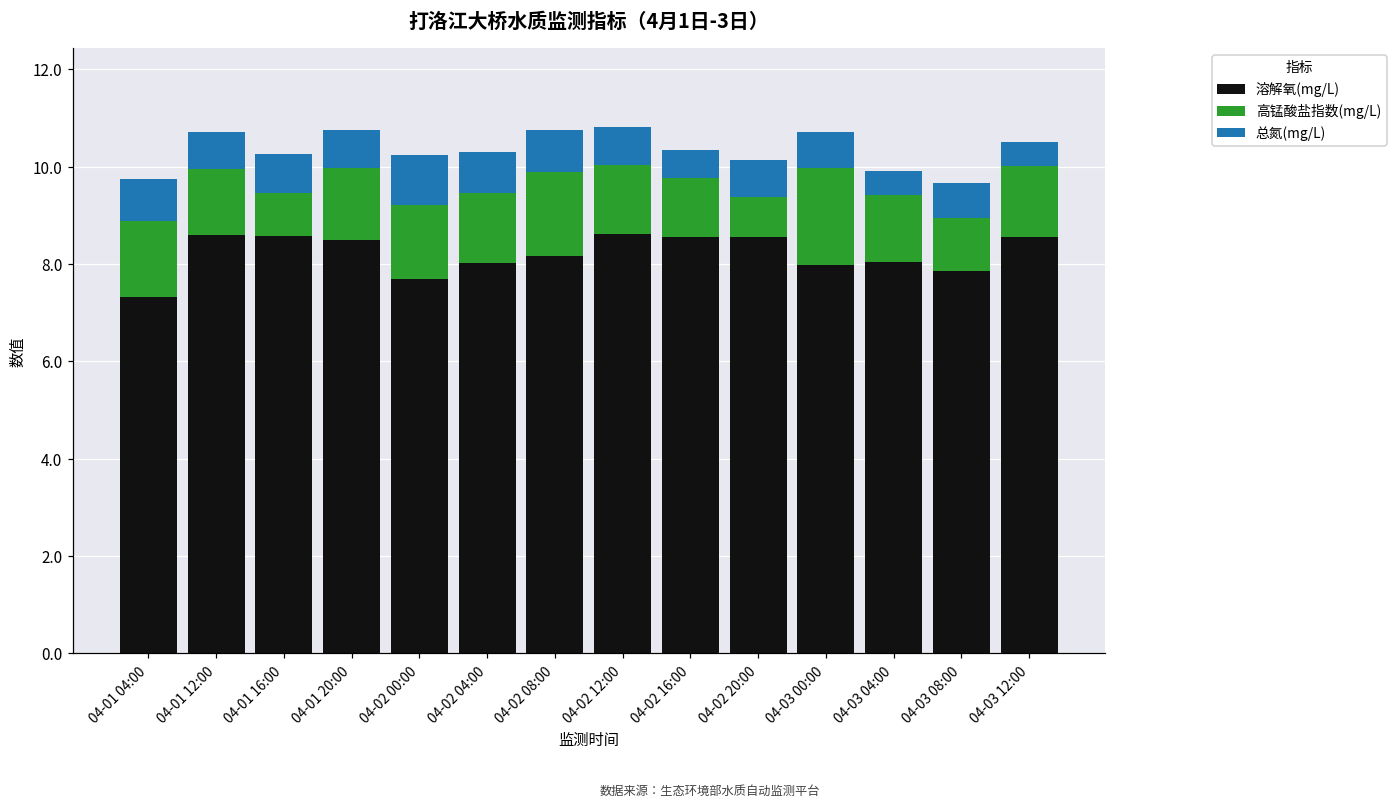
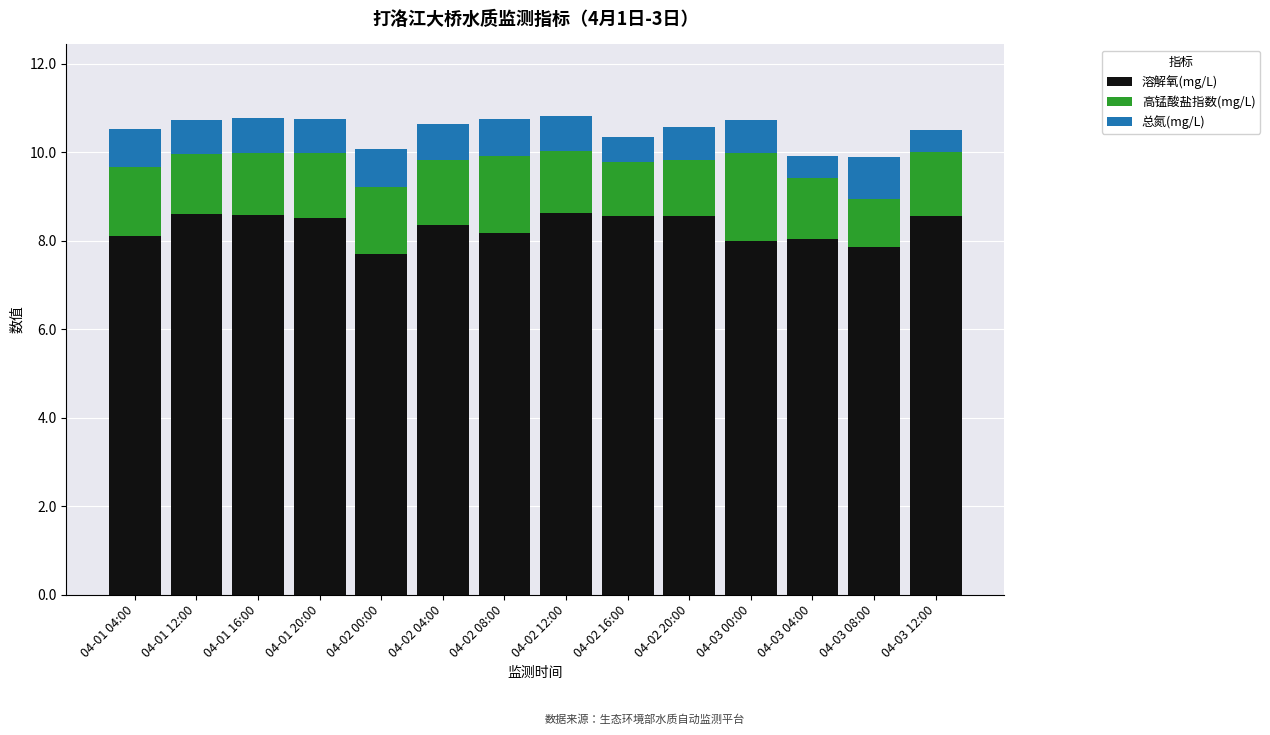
溶解氧(mg/L), 04-01 04:00: 7.3 -> 8.1
高锰酸盐指数(mg/L), 04-01 16:00: 0.9 -> 1.4
总氮(mg/L), 04-02 00:00: 1.0 -> 0.8
溶解氧(mg/L), 04-02 04:00: 8.0 -> 8.4
高锰酸盐指数(mg/L), 04-02 20:00: 0.8 -> 1.3
总氮(mg/L), 04-03 08:00: 0.7 -> 0.9
